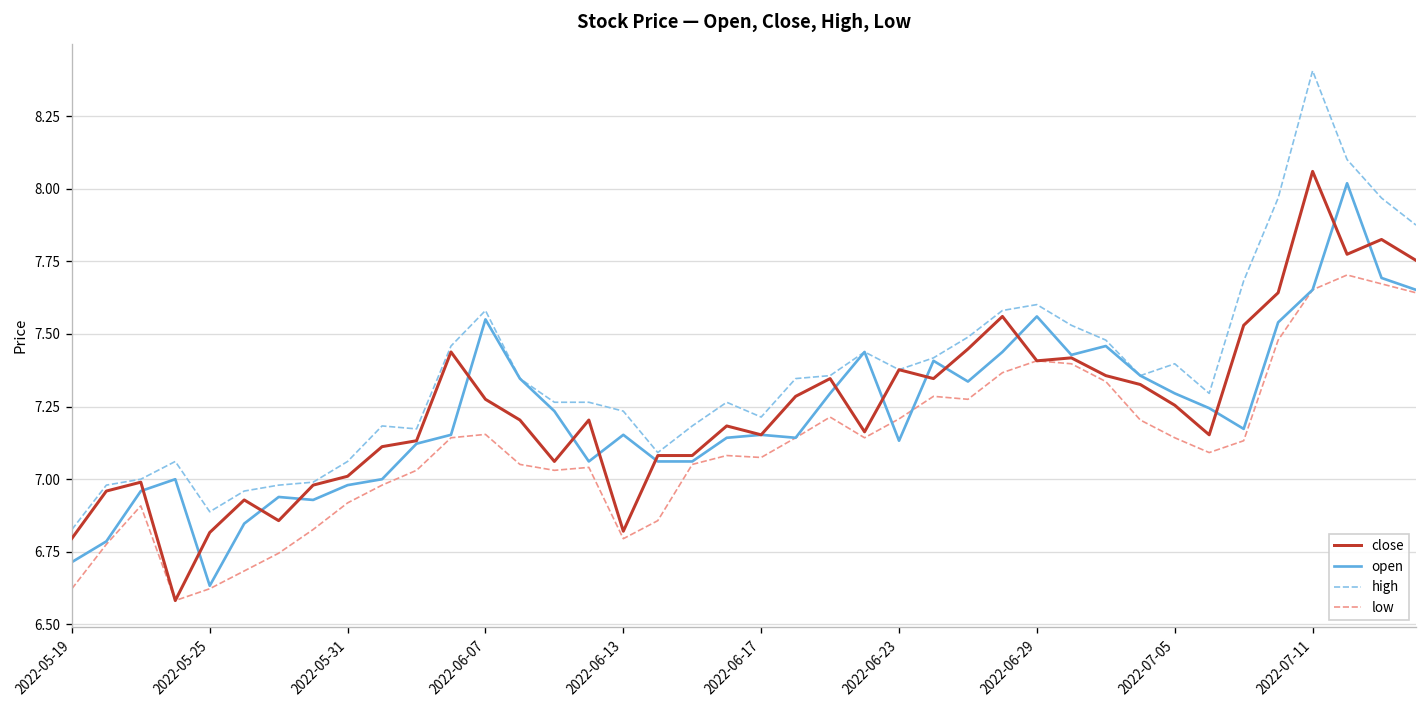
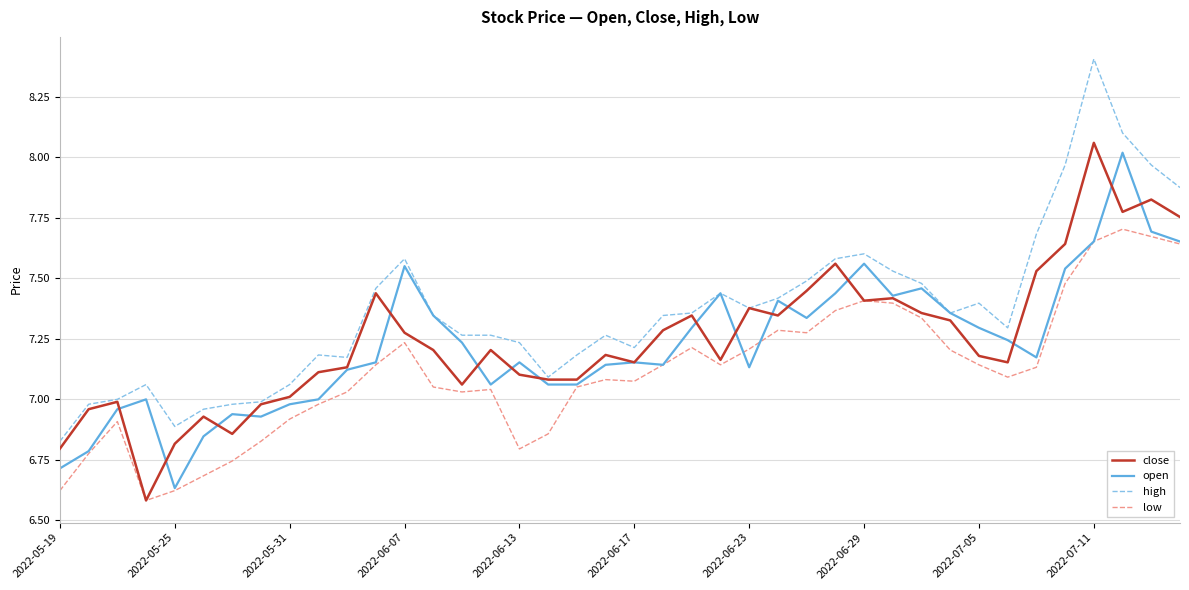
low, 2022-06-07: 7.15 -> 7.23
close, 2022-06-13: 6.82 -> 7.10
close, 2022-07-05: 7.25 -> 7.18
